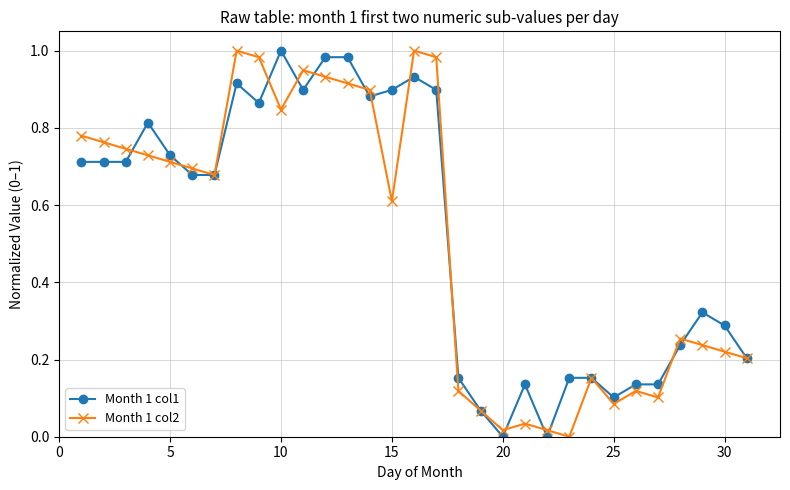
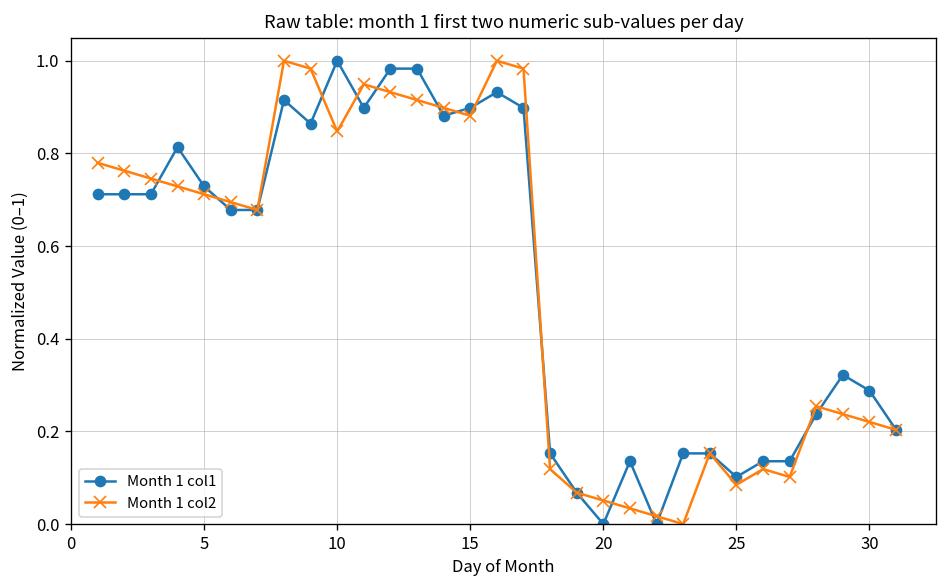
Month 1 col2, 15: 0.61 -> 0.88
Month 1 col2, 20: 0.02 -> 0.05
